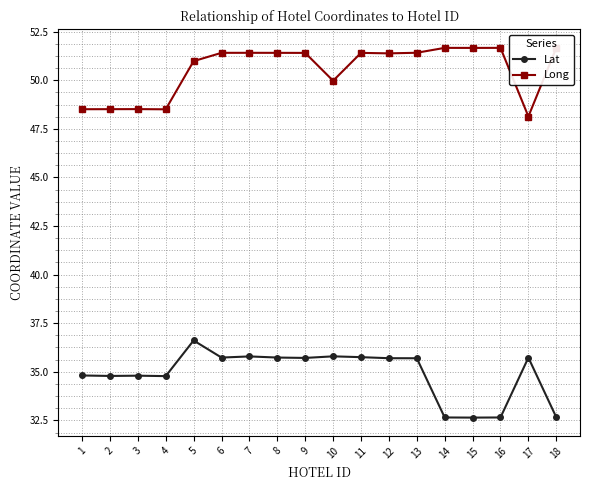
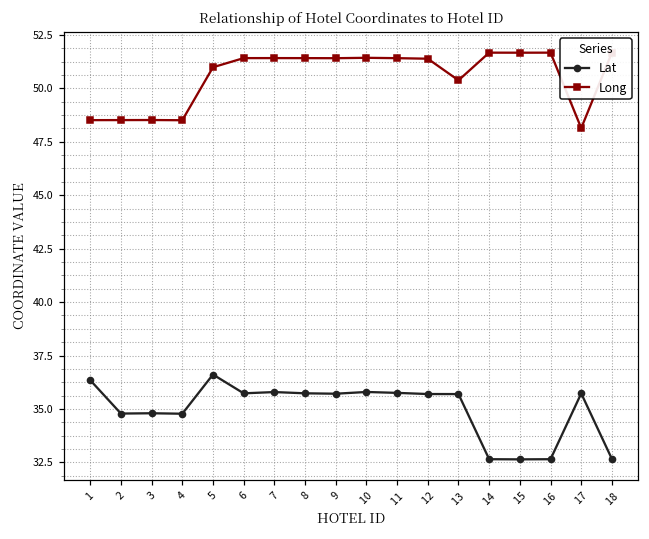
Lat, 1: 34.8 -> 36.3
Long, 10: 50.0 -> 51.4
Long, 13: 51.4 -> 50.4
